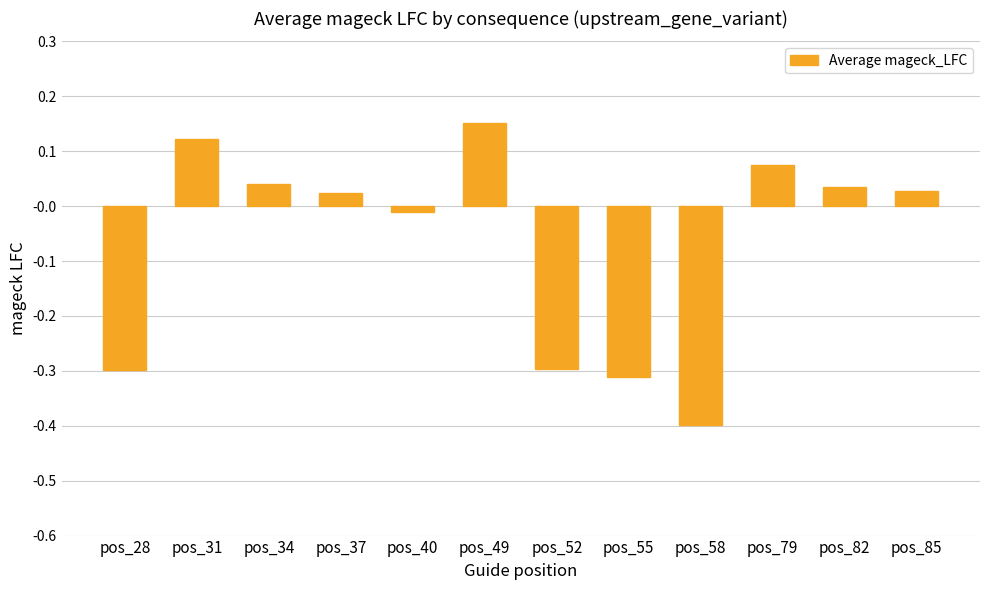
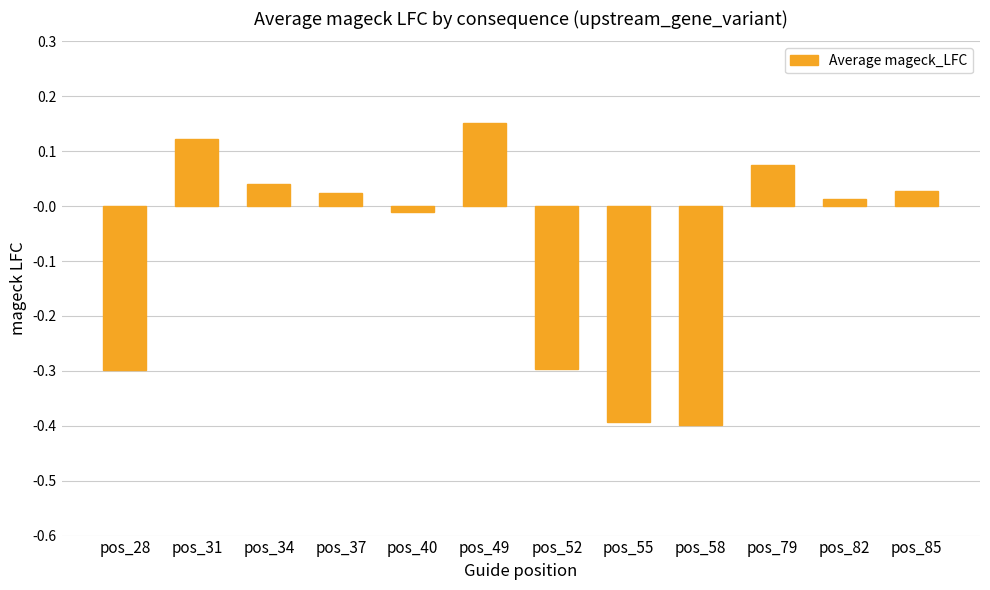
pos_55: -0.31 -> -0.39
pos_82: 0.04 -> 0.01
